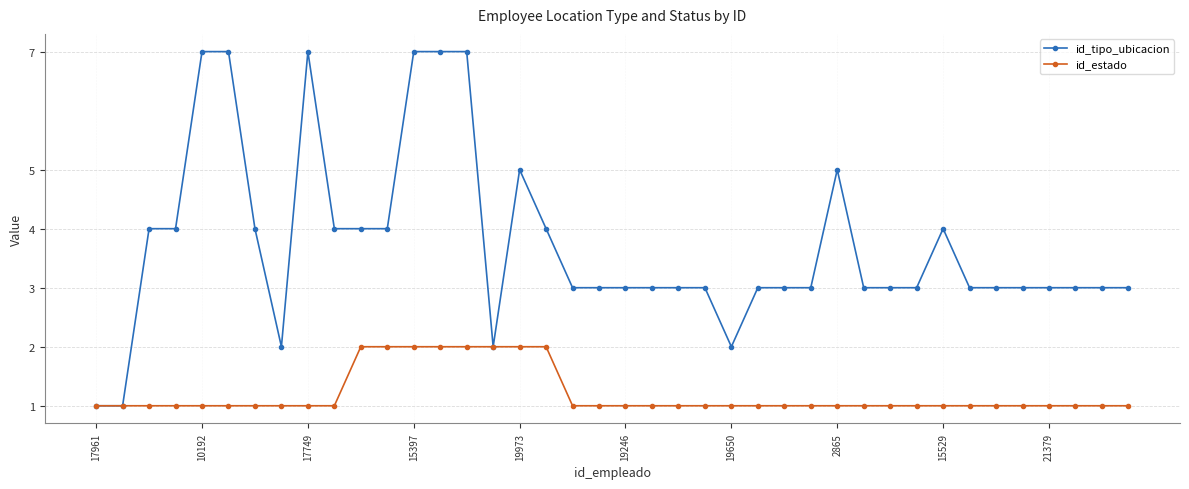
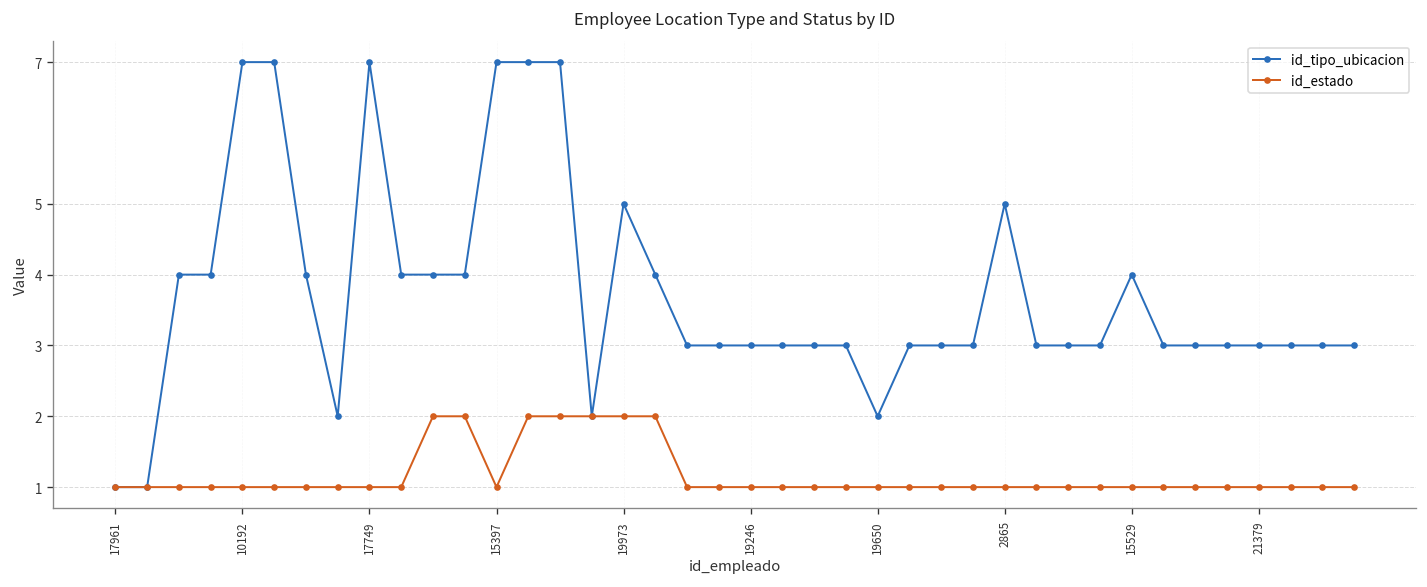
id_estado, 15397: 2 -> 1
